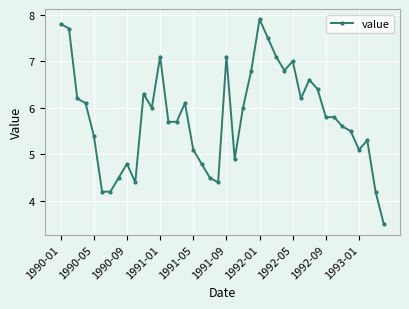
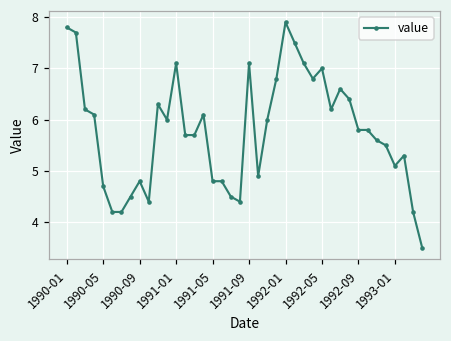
1990-05: 5.4 -> 4.7
1991-05: 5.1 -> 4.8
